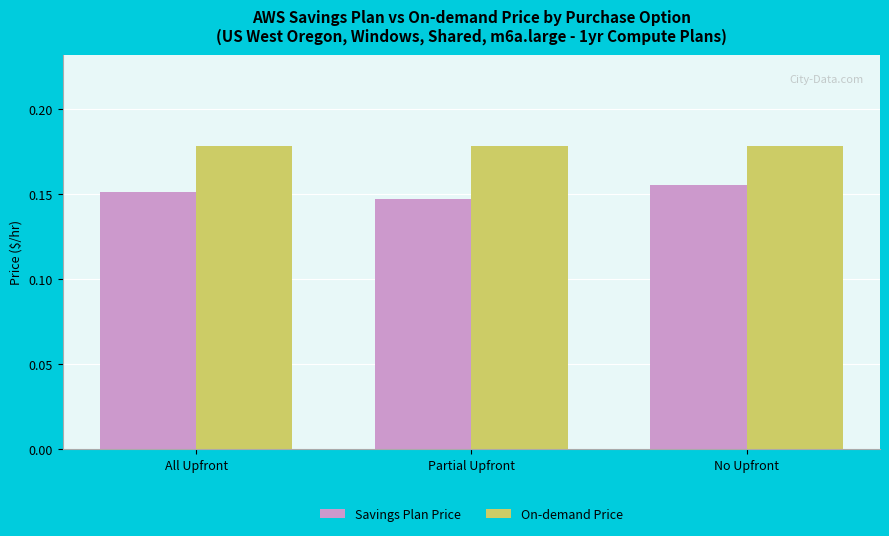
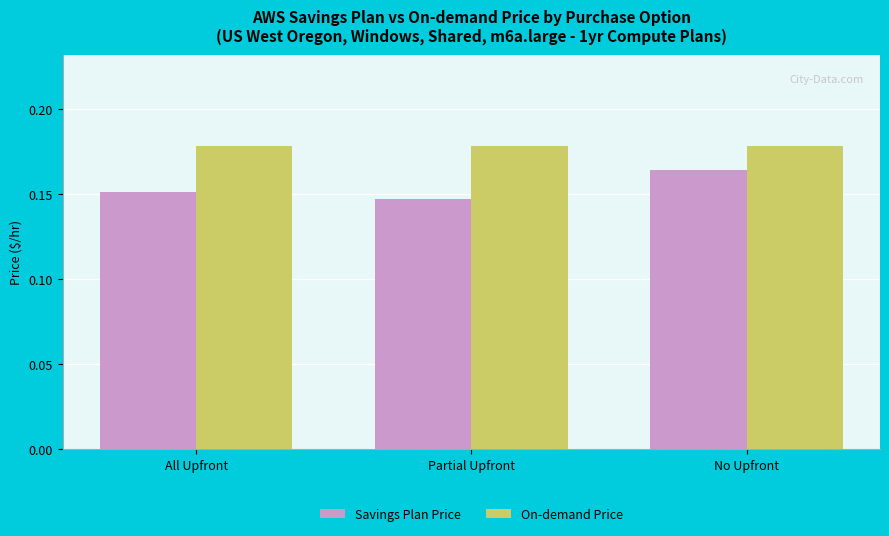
Savings Plan Price, No Upfront: 0.155 -> 0.164
